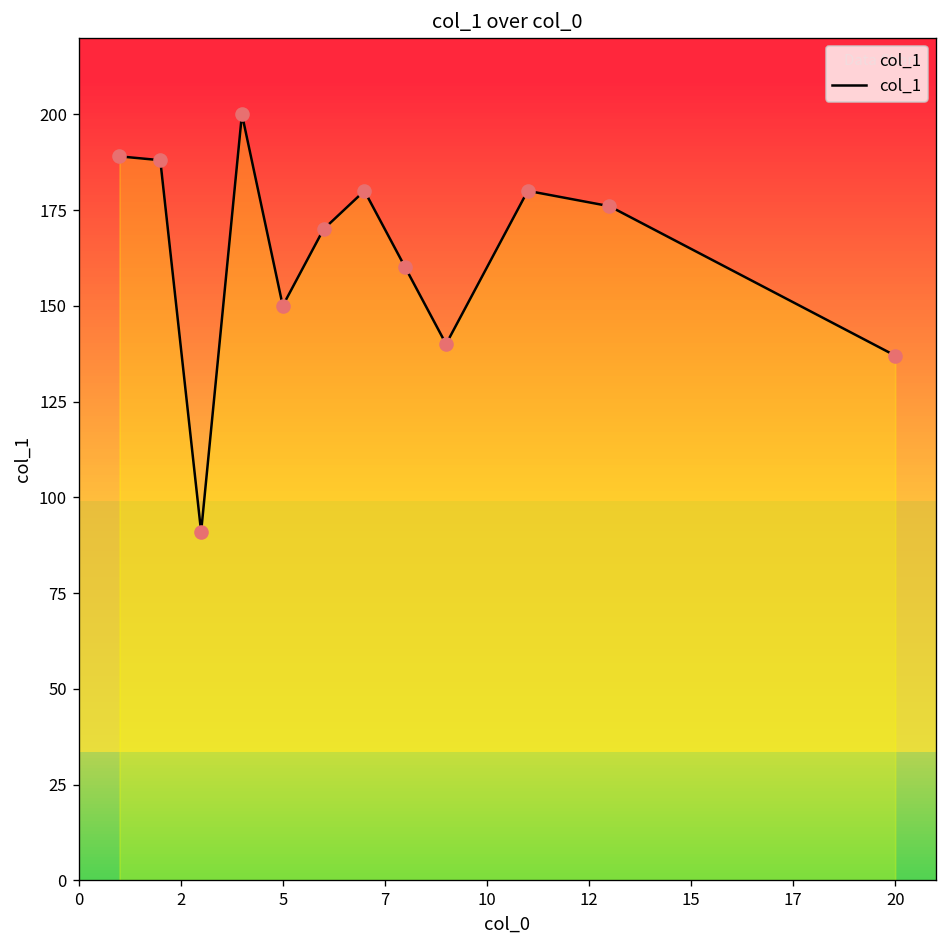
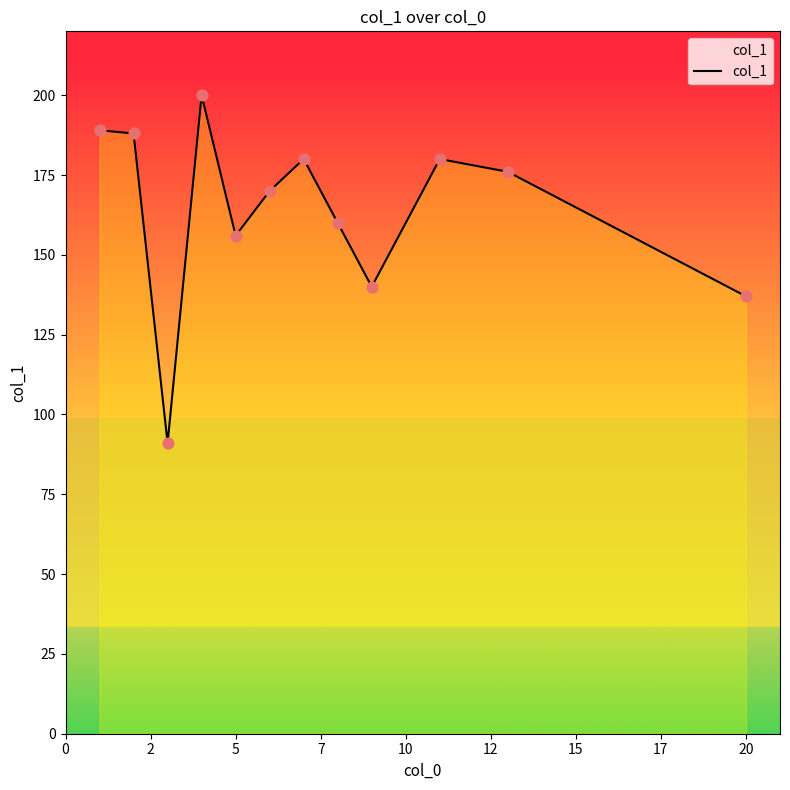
5: 150 -> 156
